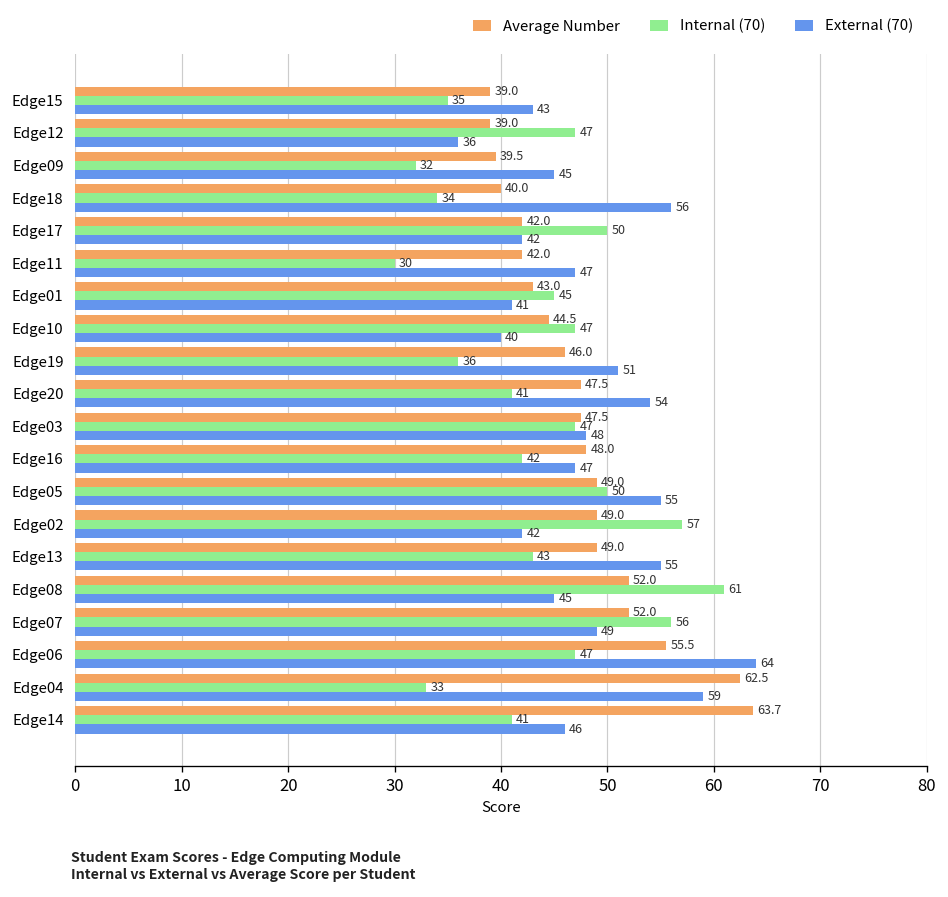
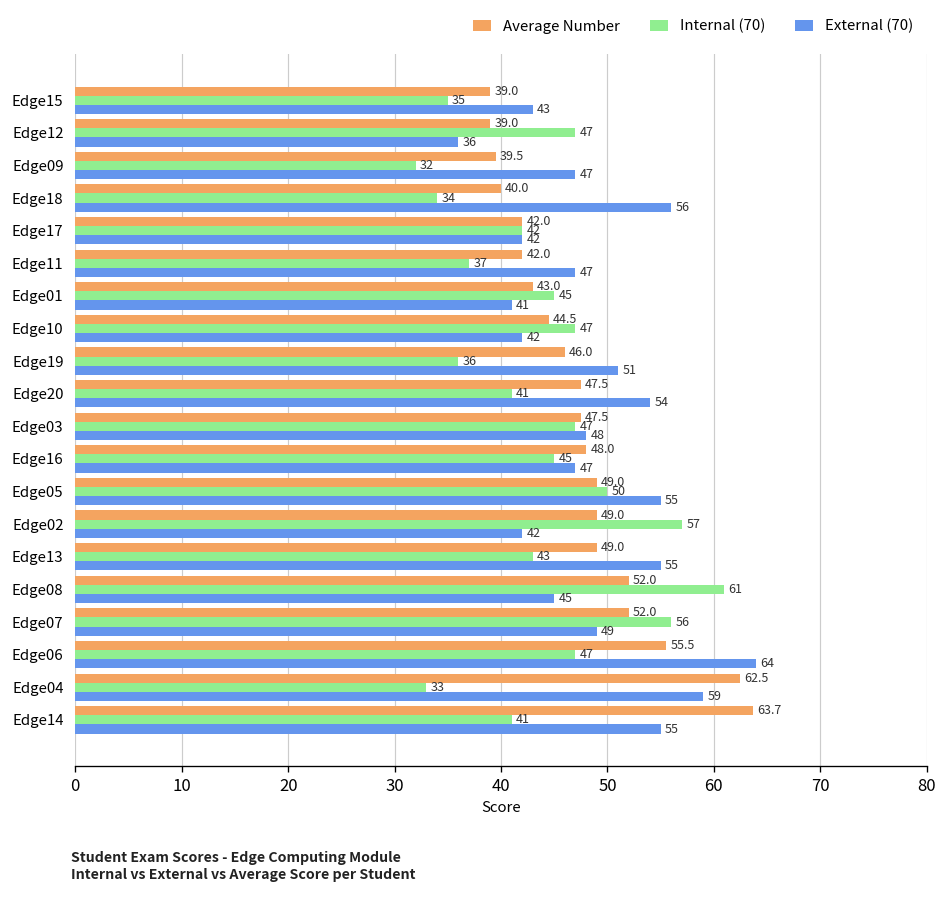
External (70), Edge09: 45 -> 47
Internal (70), Edge17: 50 -> 42
Internal (70), Edge11: 30 -> 37
External (70), Edge10: 40 -> 42
Internal (70), Edge16: 42 -> 45
External (70), Edge14: 46 -> 55
